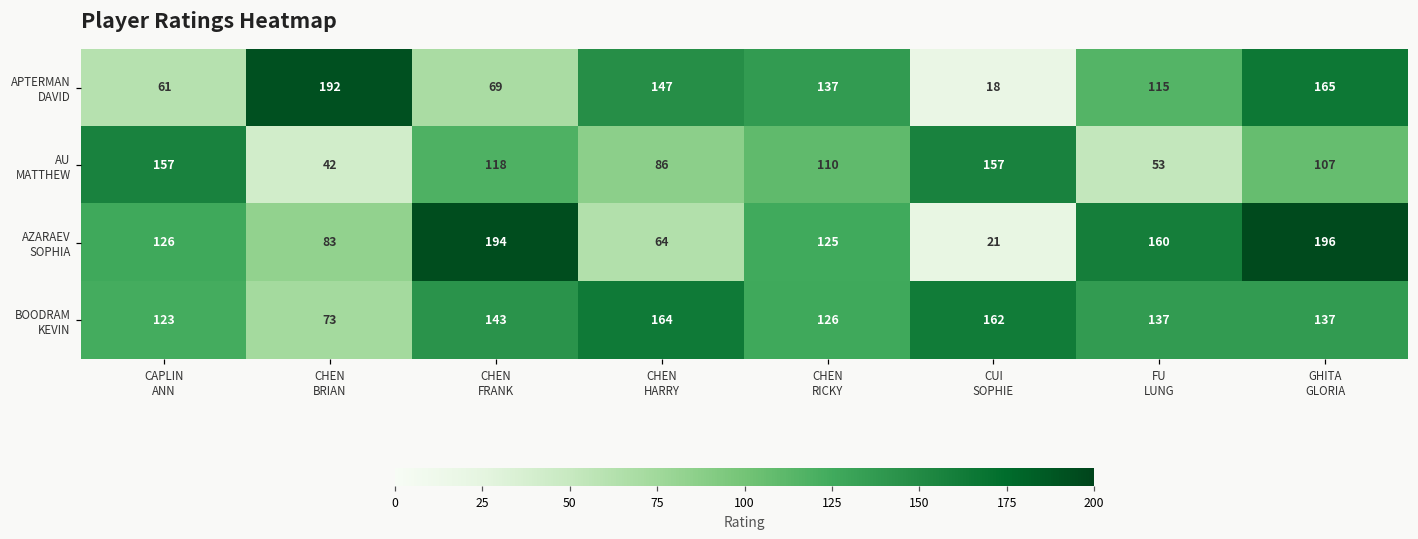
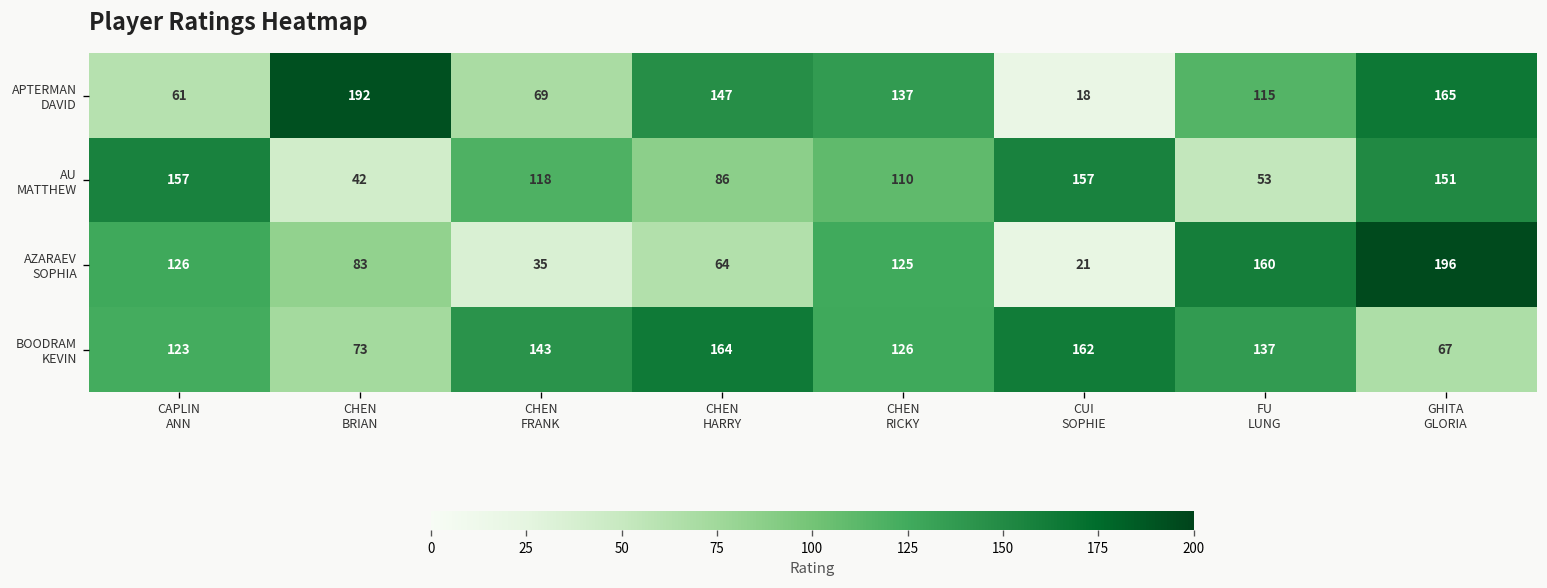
AU MATTHEW, GHITA GLORIA: 107 -> 151
AZARAEV SOPHIA, CHEN FRANK: 194 -> 35
BOODRAM KEVIN, GHITA GLORIA: 137 -> 67
